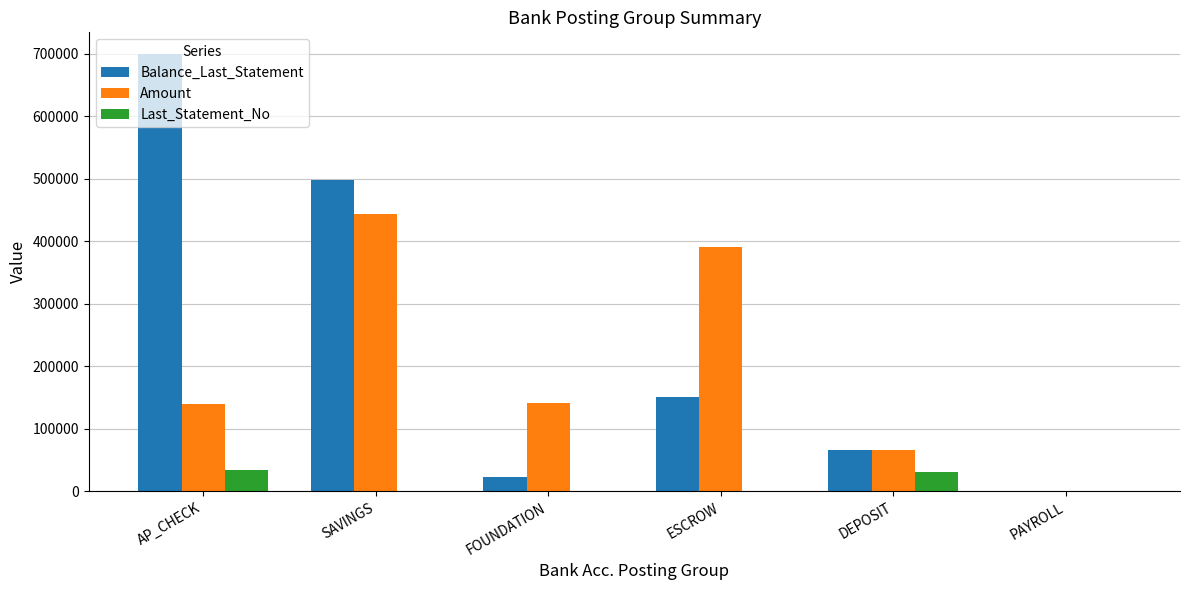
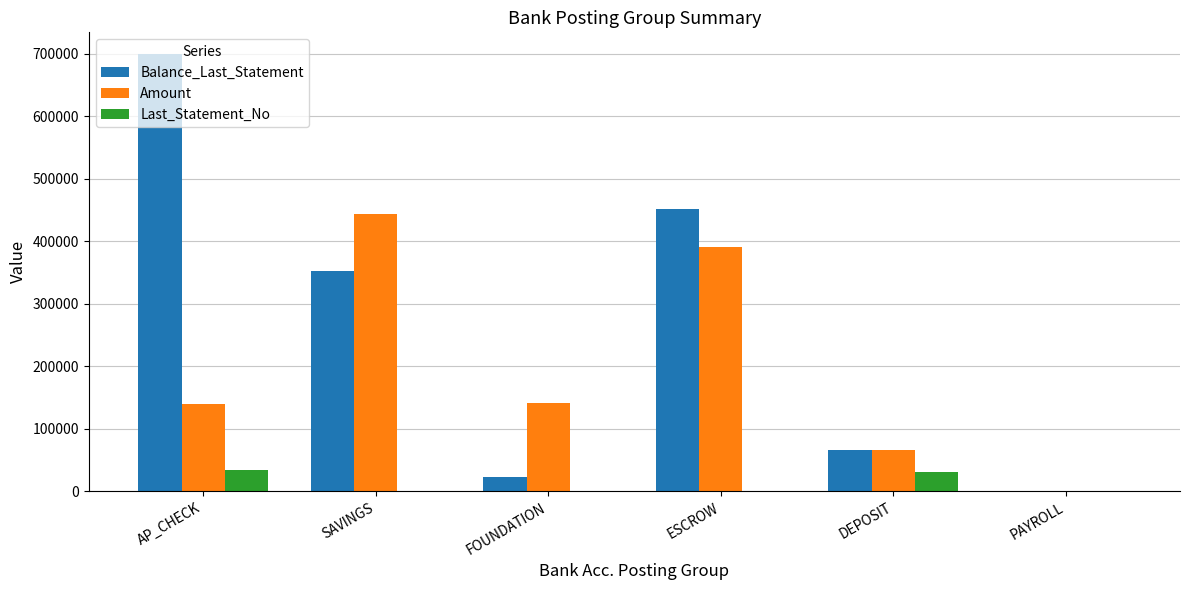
Balance_Last_Statement, SAVINGS: 500000 -> 350000
Balance_Last_Statement, ESCROW: 150000 -> 450000
